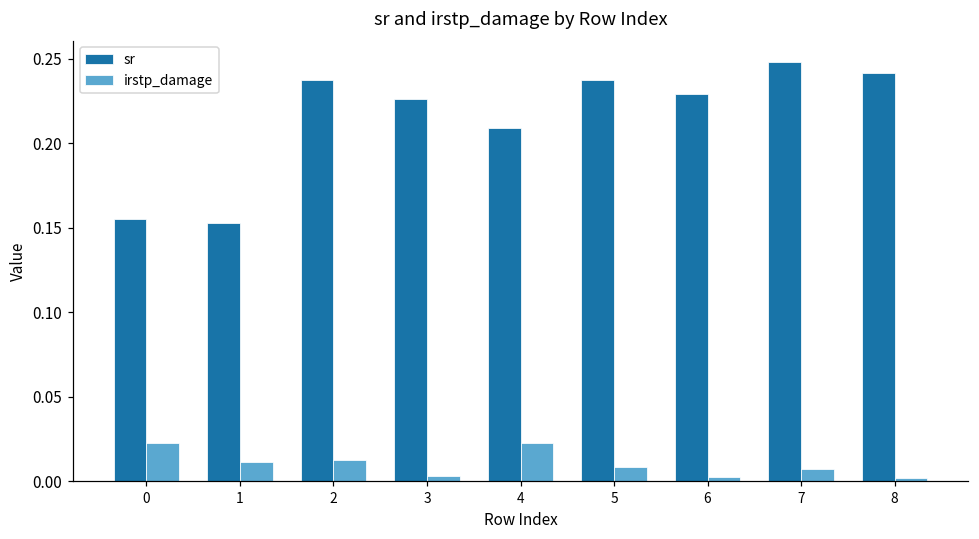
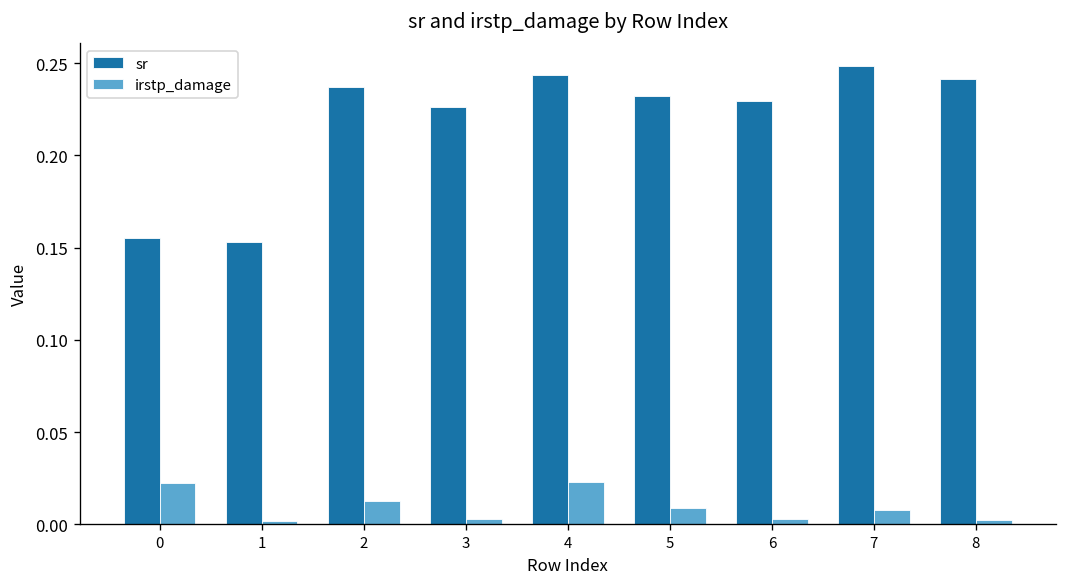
irstp_damage, 1: 0.012 -> 0.002
sr, 4: 0.209 -> 0.244
sr, 5: 0.238 -> 0.232
